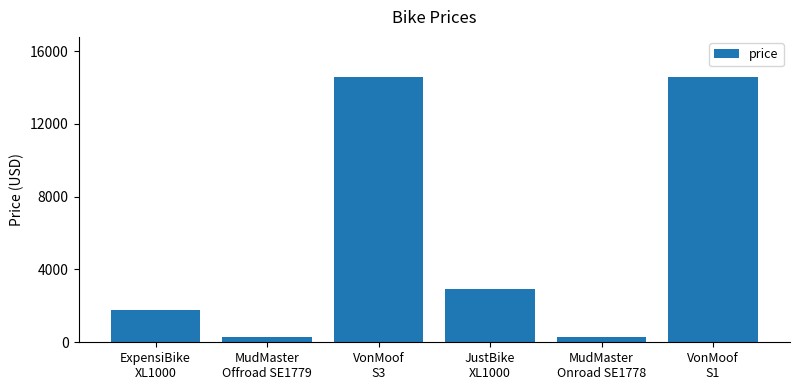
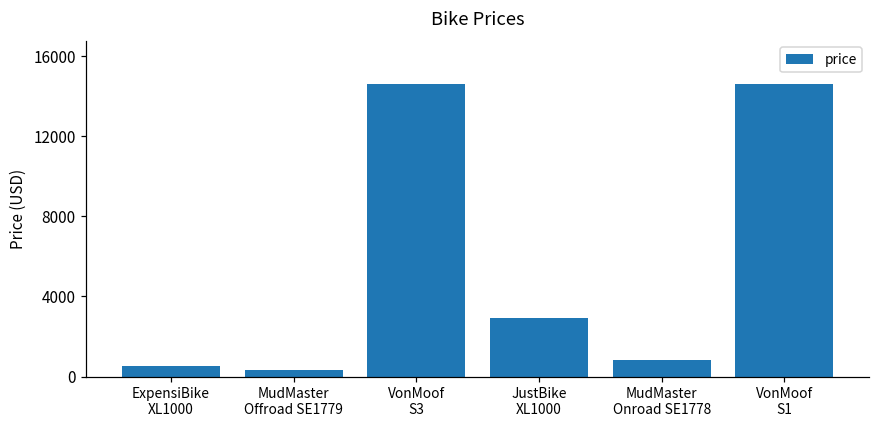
ExpensiBike XL1000: 1800 -> 500
MudMaster Onroad SE1778: 300 -> 800
